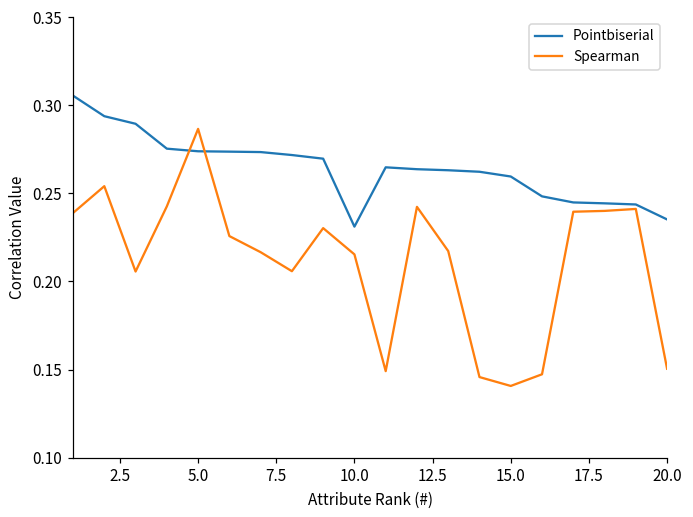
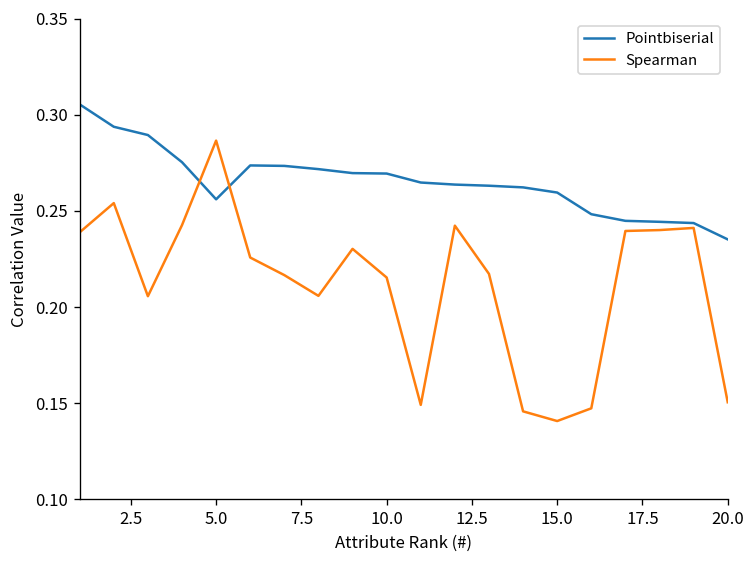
Pointbiserial, 5.0: 0.274 -> 0.256
Pointbiserial, 10.0: 0.231 -> 0.269
